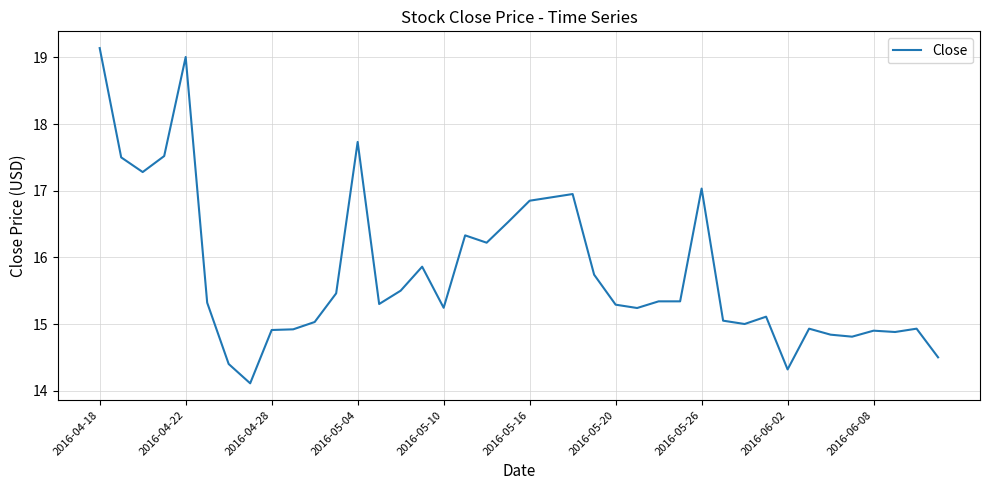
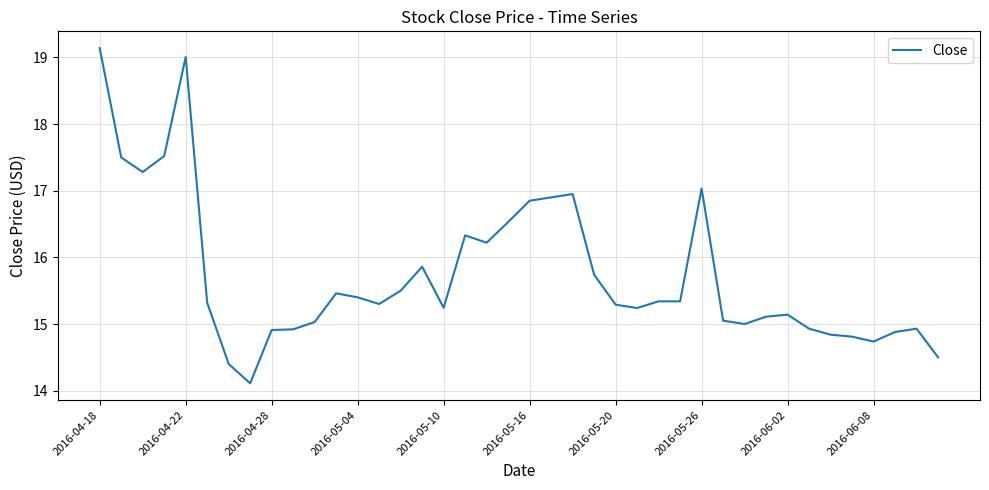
2016-05-04: 17.7 -> 15.4
2016-06-02: 14.3 -> 15.1
2016-06-08: 14.9 -> 14.7
